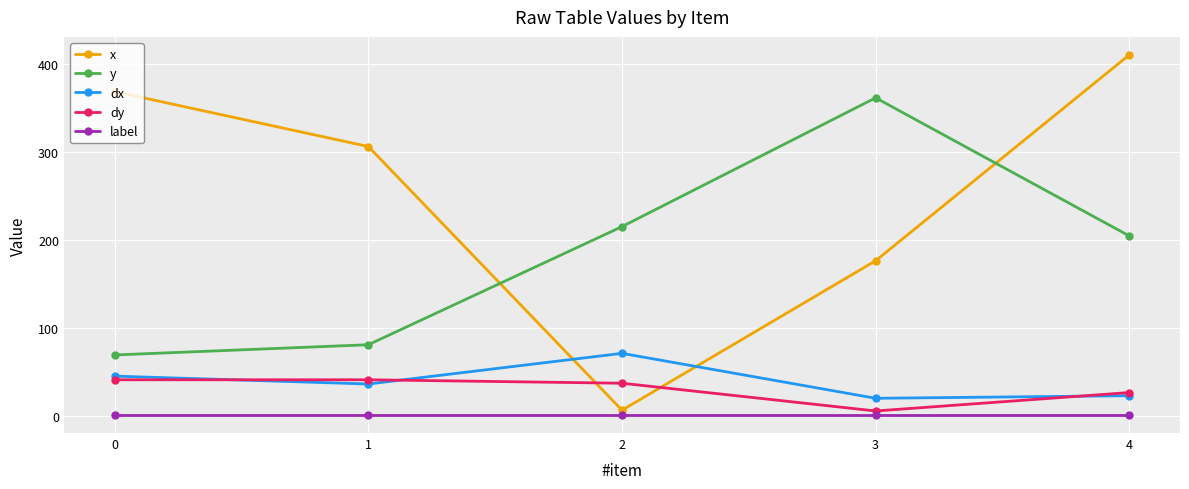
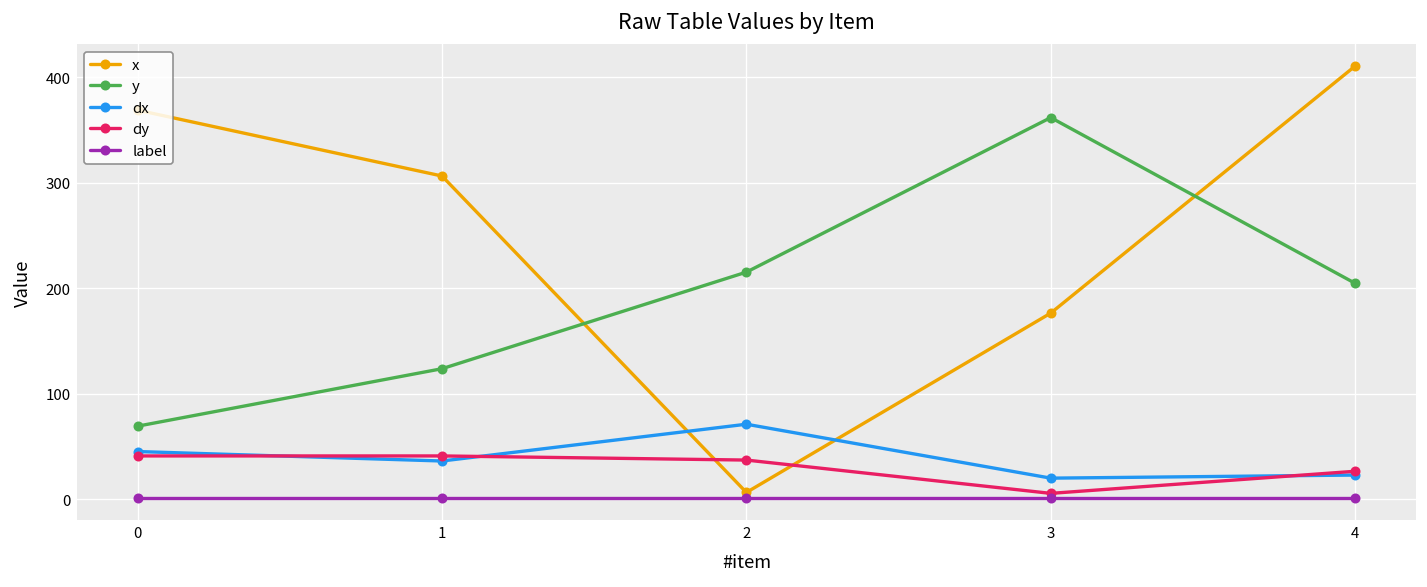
y, 1: 80 -> 120
